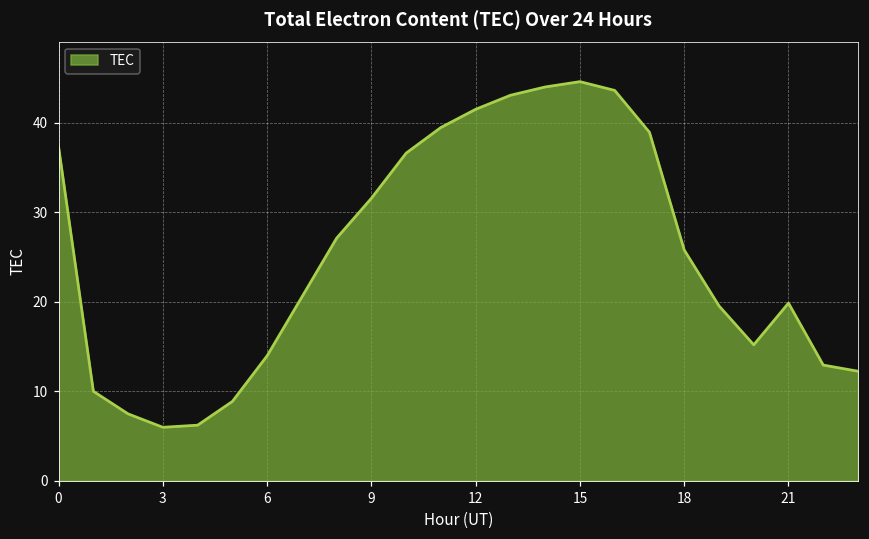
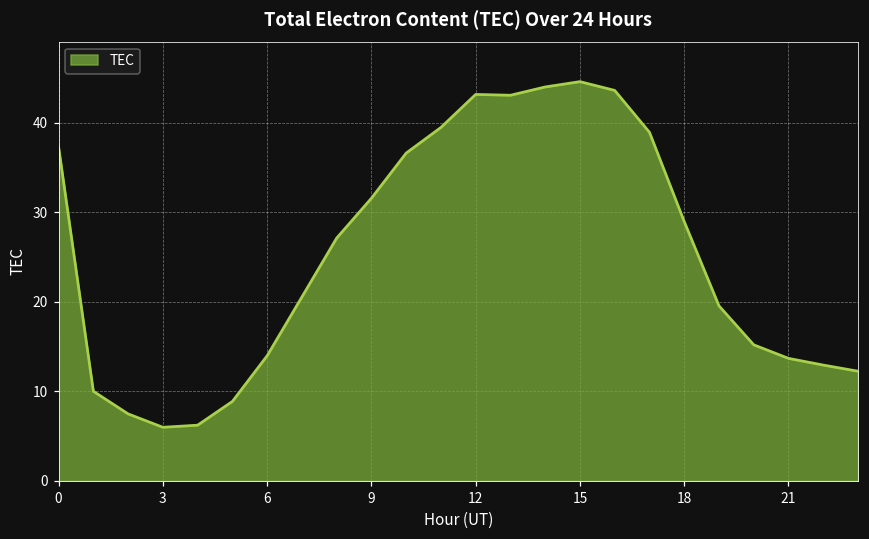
12: 42 -> 43
18: 26 -> 29
21: 20 -> 14
